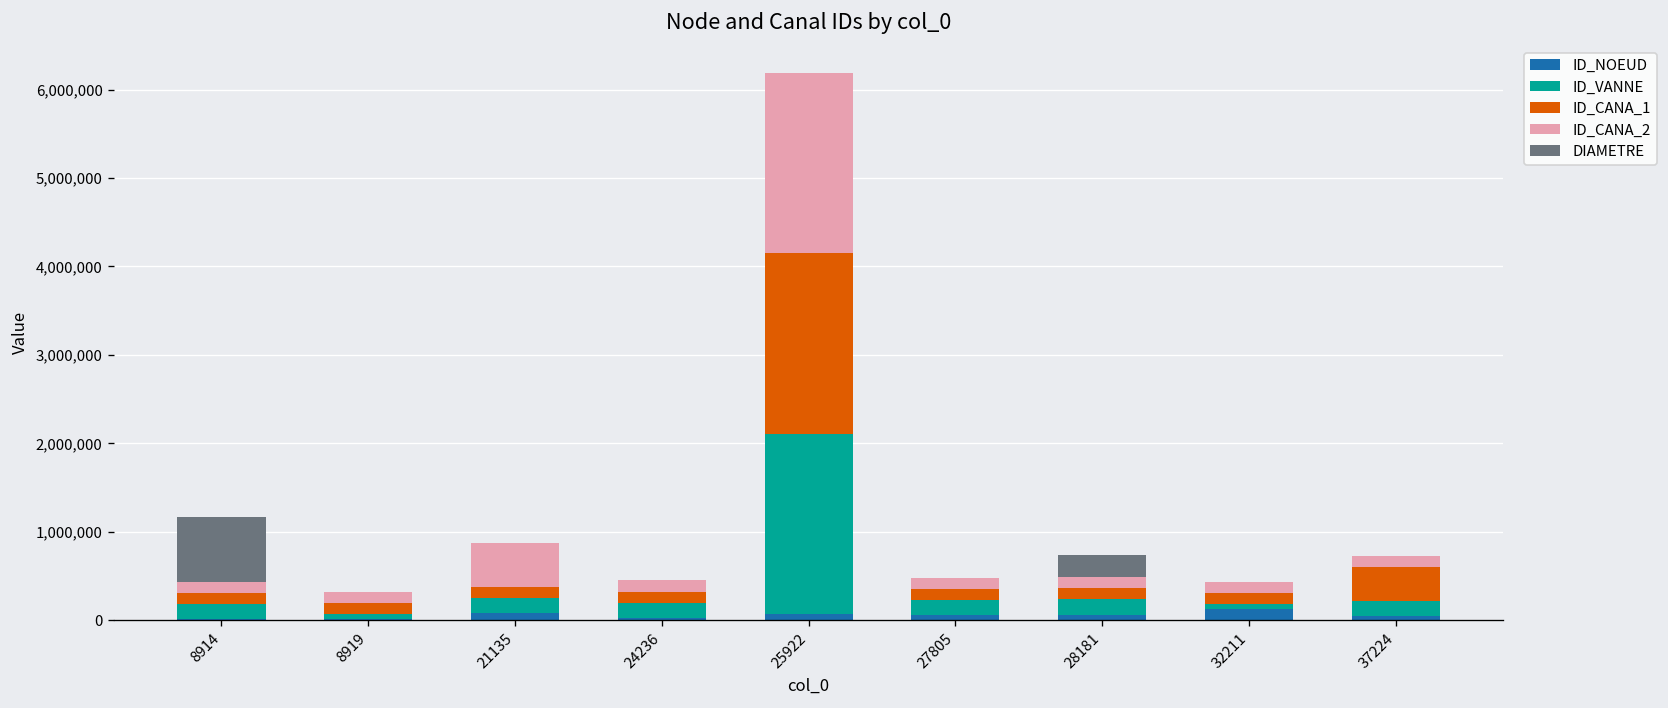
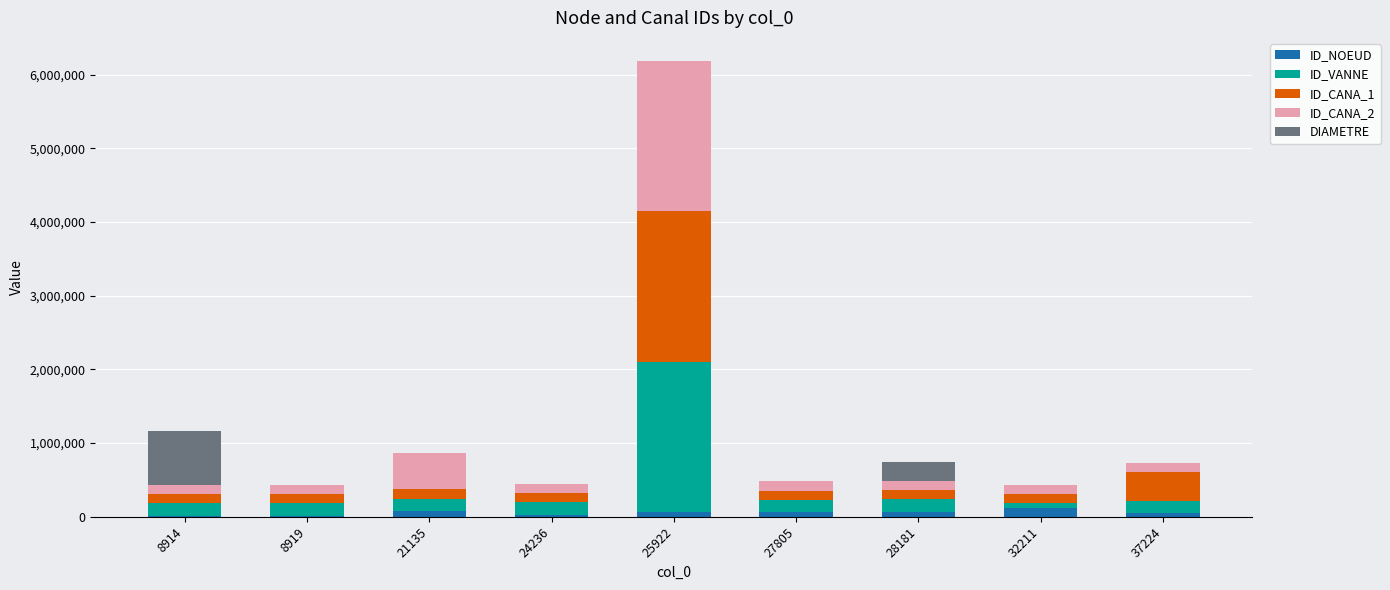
ID_VANNE, 8919: 100,000 -> 200,000
